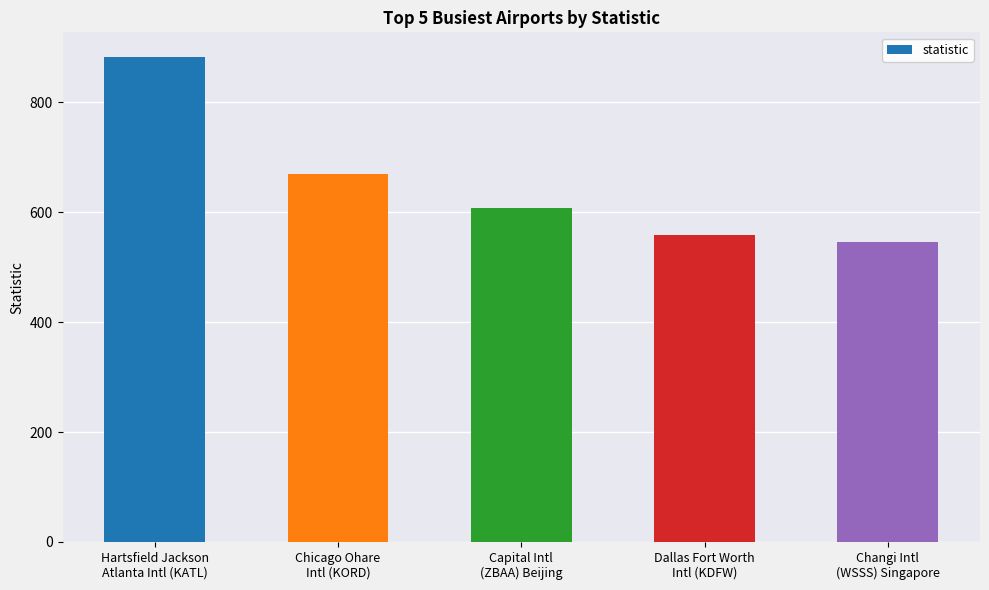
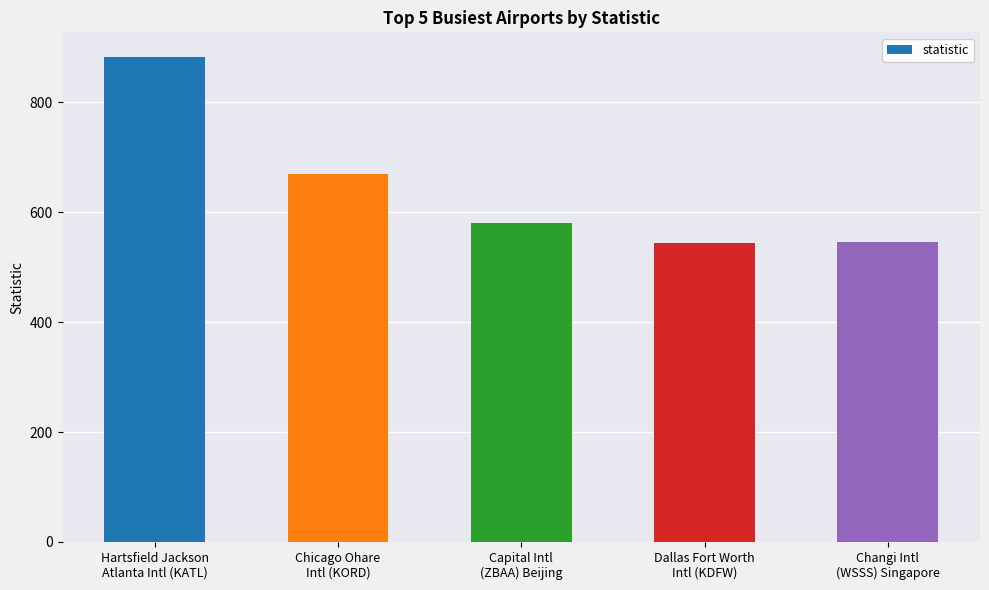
Capital Intl (ZBAA) Beijing: 610 -> 580
Dallas Fort Worth Intl (KDFW): 560 -> 540
